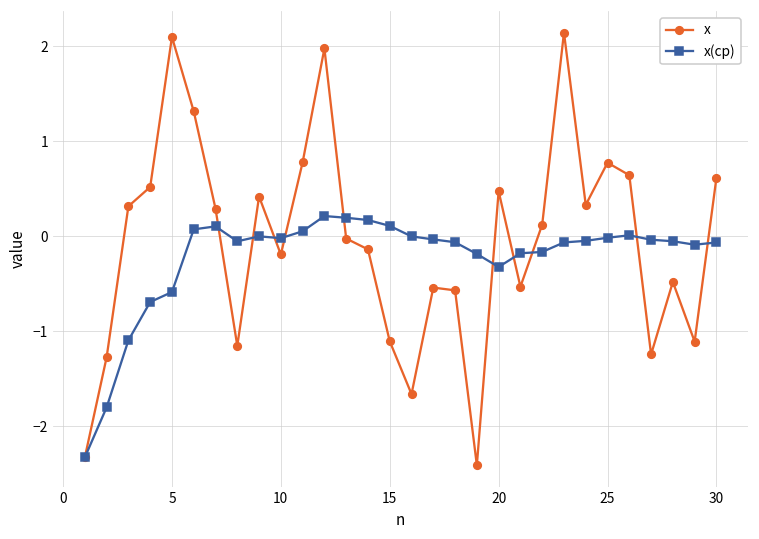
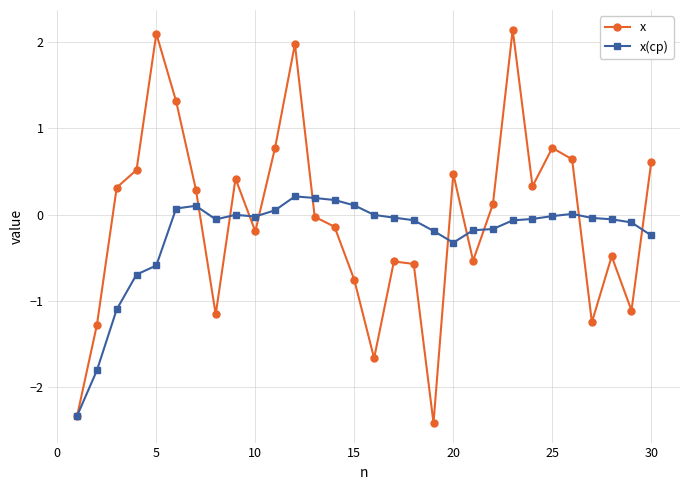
x, 15: -1.1 -> -0.8
x(ср), 30: -0.1 -> -0.2
